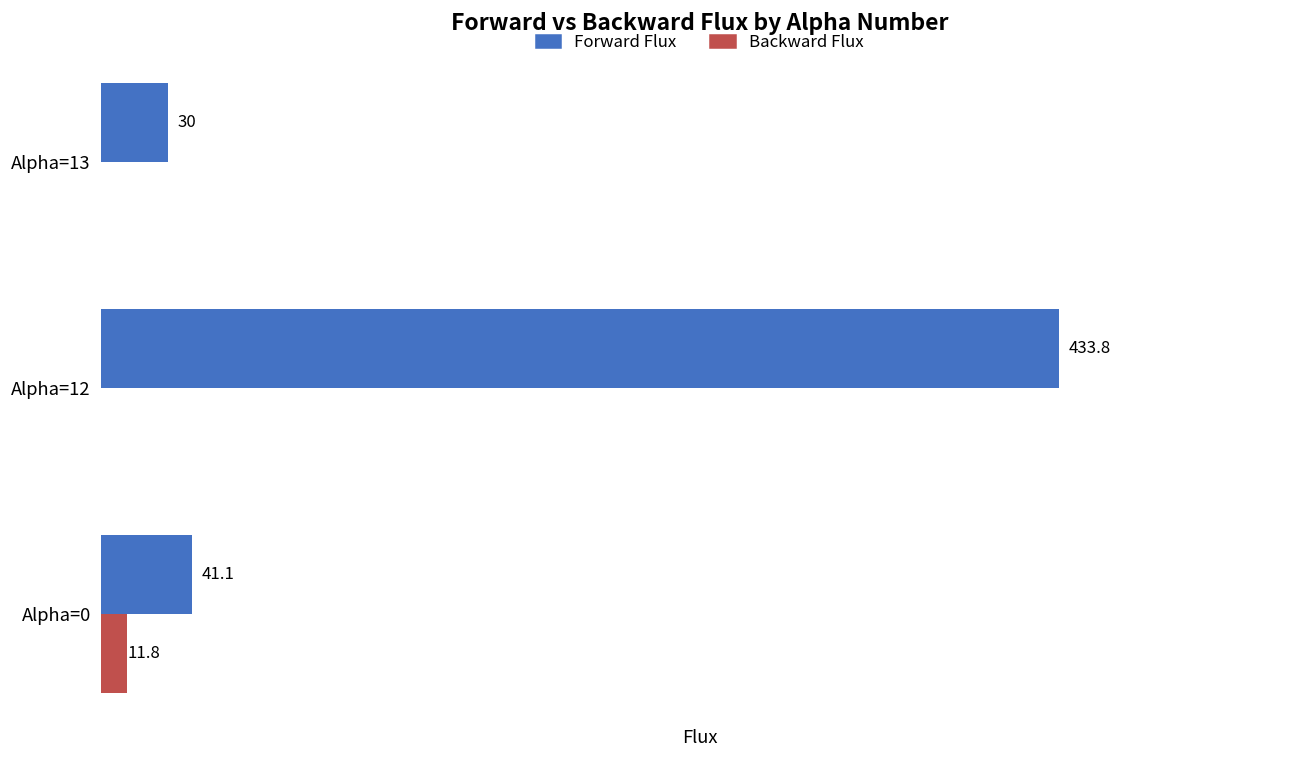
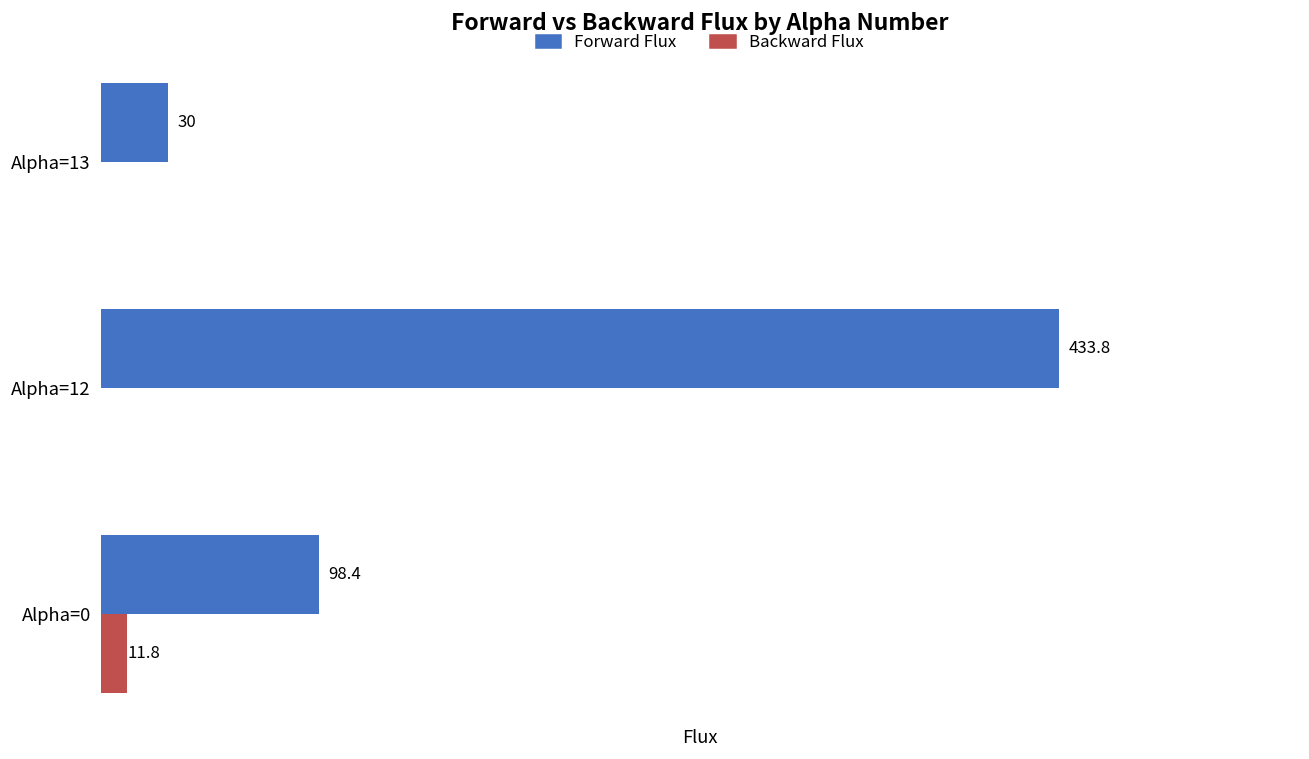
Forward Flux, Alpha=0: 41.1 -> 98.4
